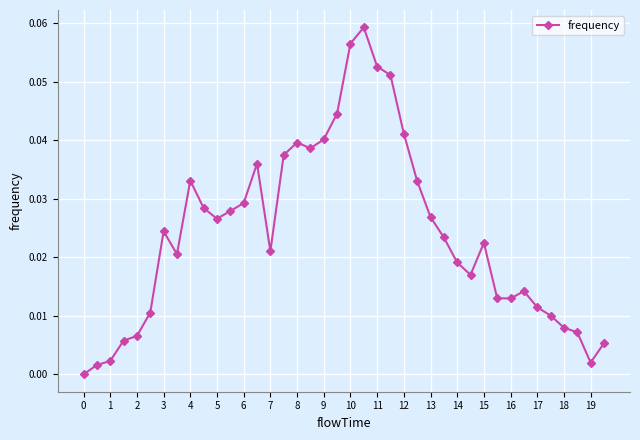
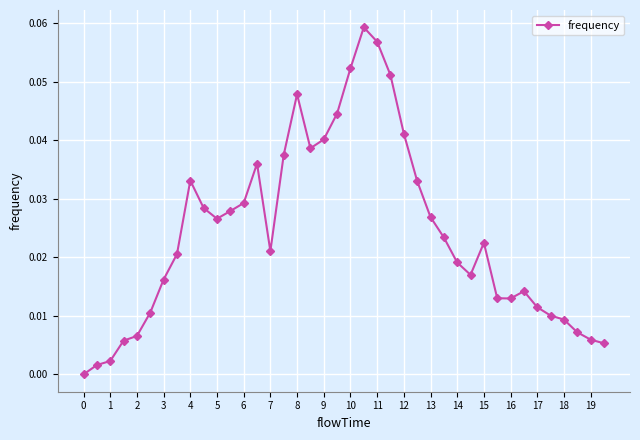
3: 0.024 -> 0.016
8: 0.040 -> 0.048
10: 0.057 -> 0.052
11: 0.053 -> 0.057
18: 0.008 -> 0.009
19: 0.002 -> 0.006
